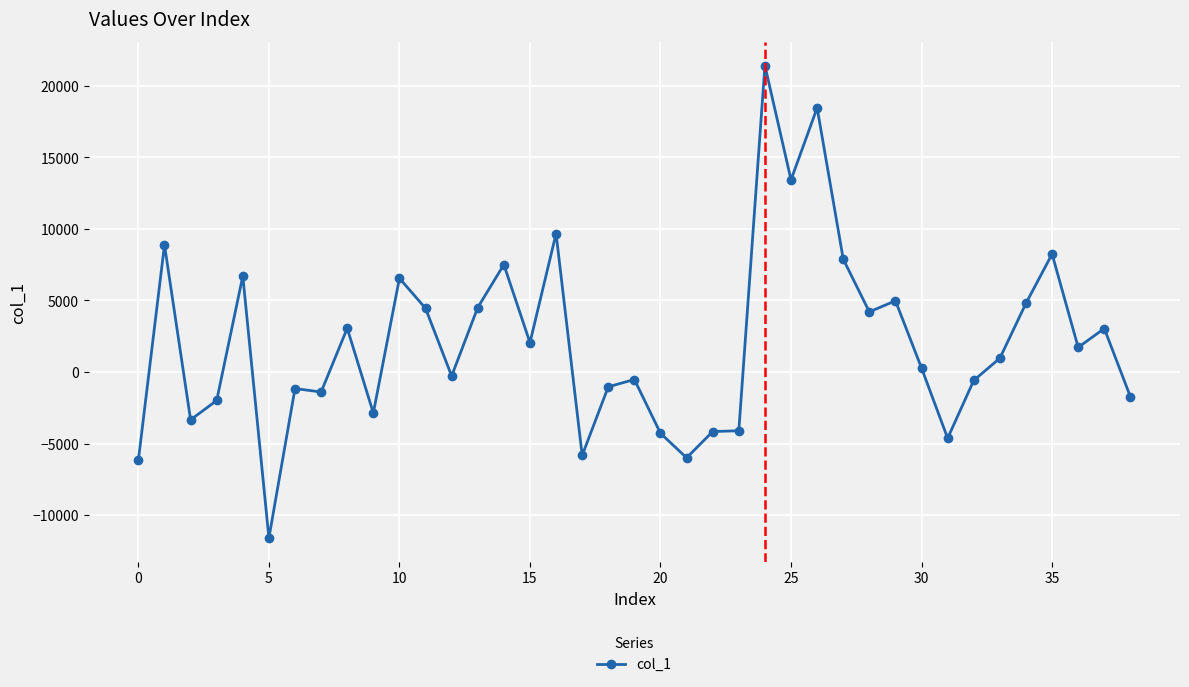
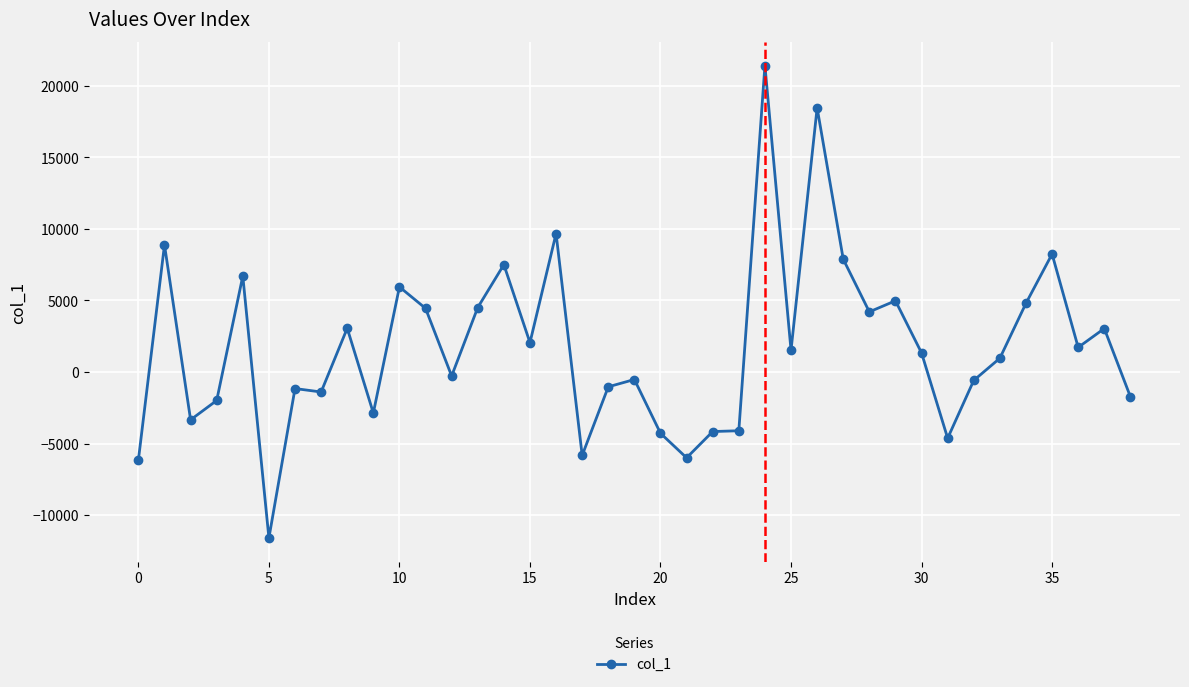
10: 6600 -> 5900
25: 13400 -> 1500
30: 300 -> 1300
